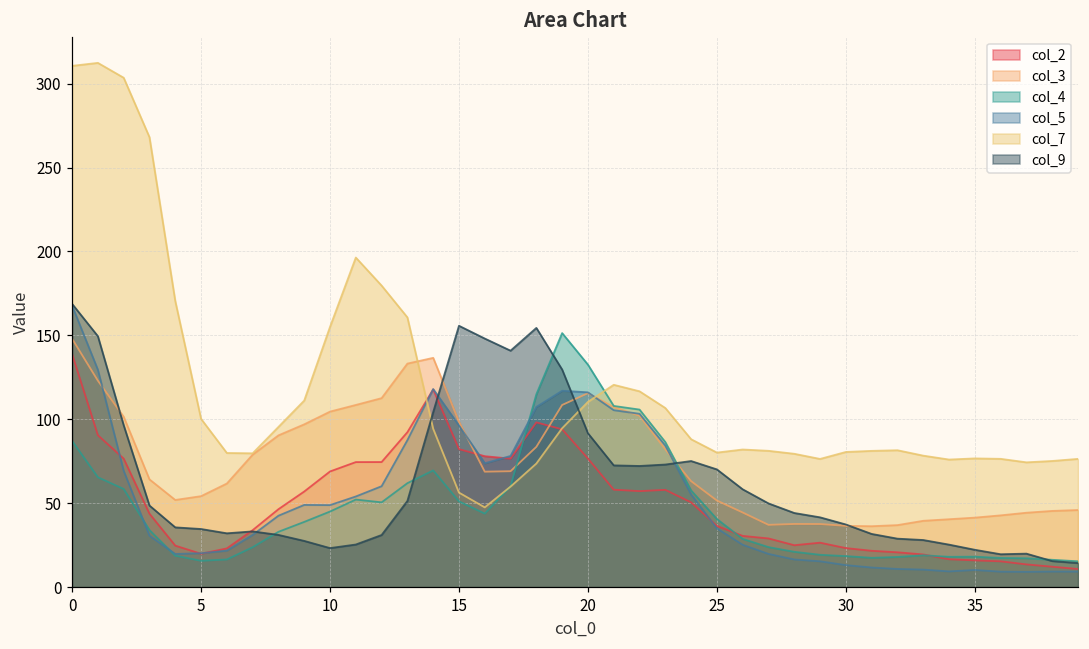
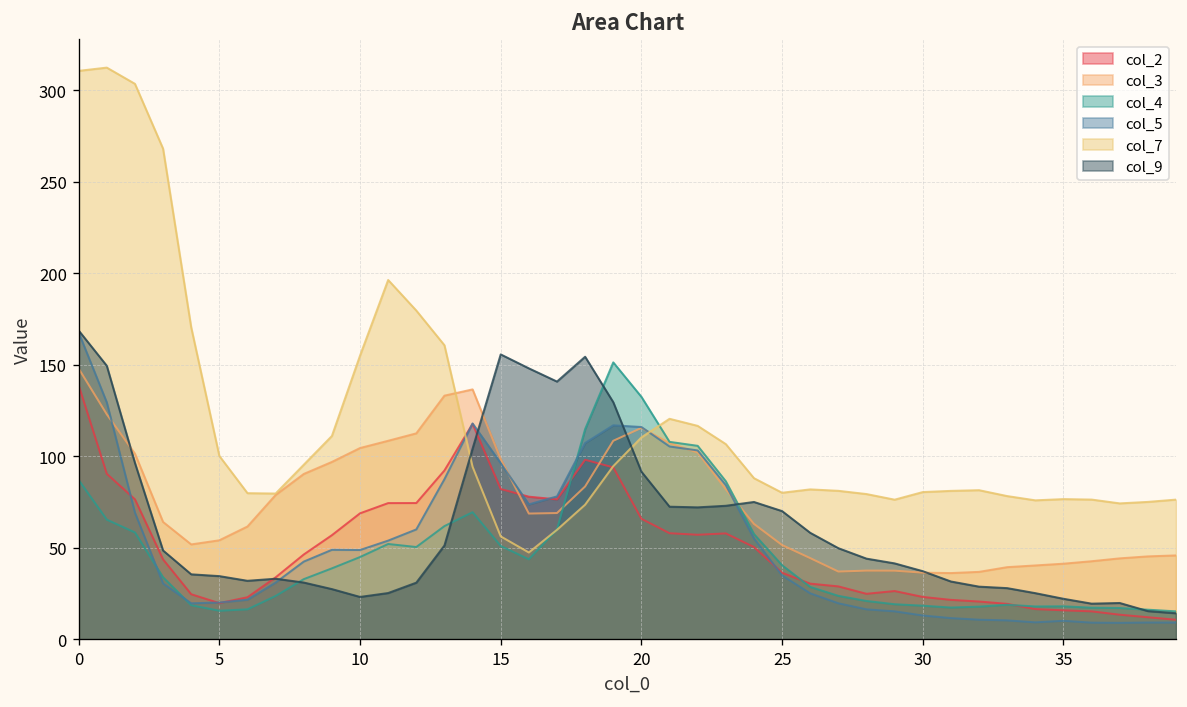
col_2, 20: 77 -> 66
